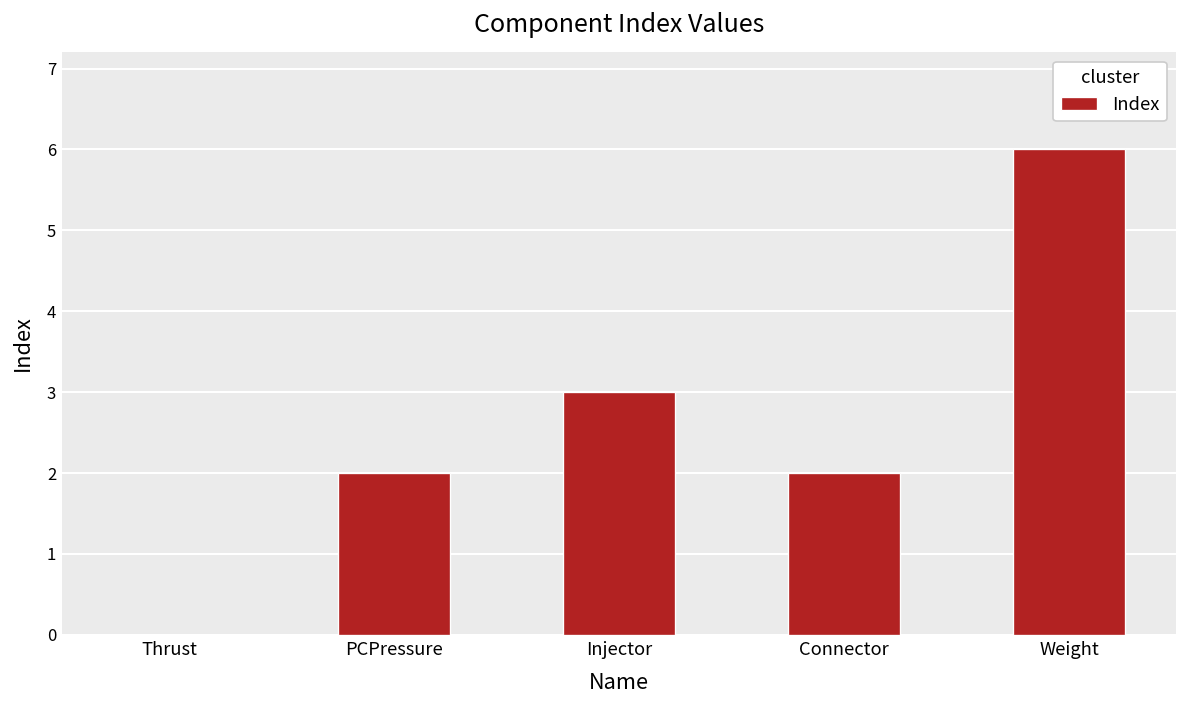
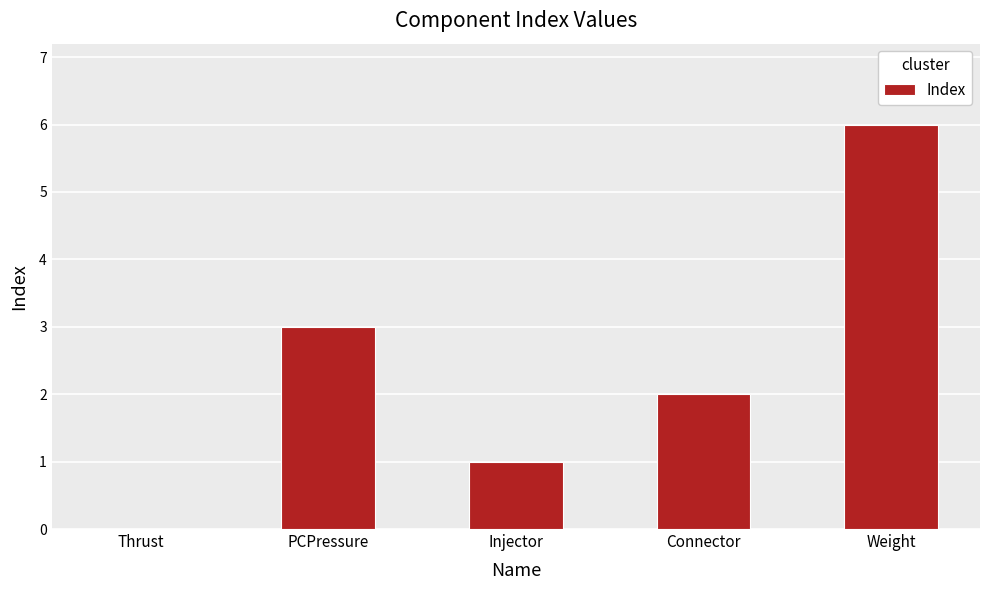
PCPressure: 2 -> 3
Injector: 3 -> 1
